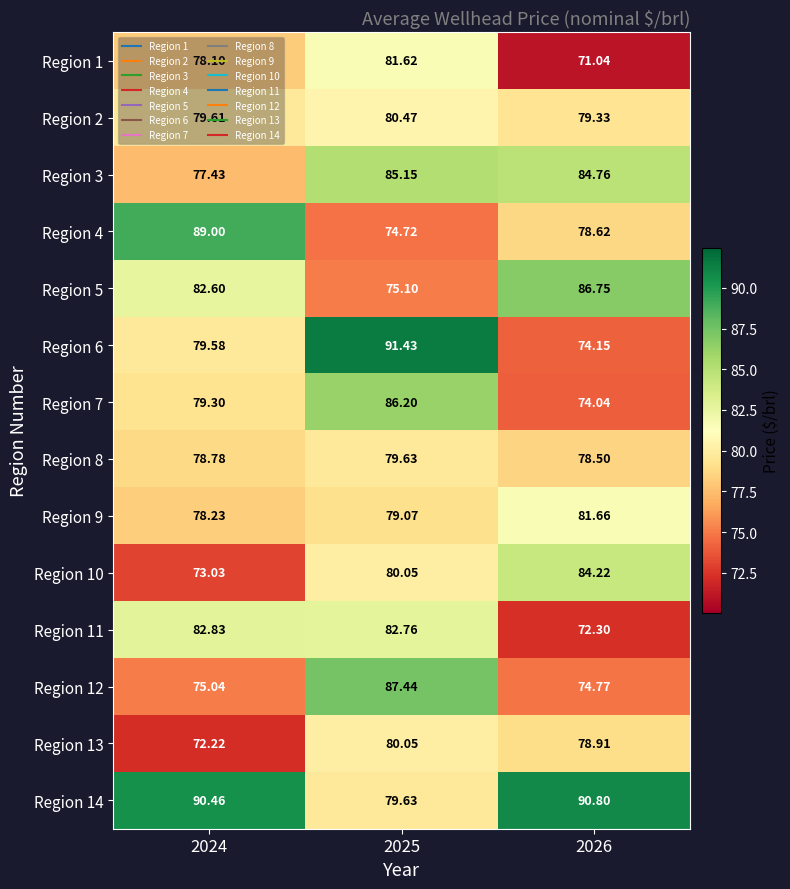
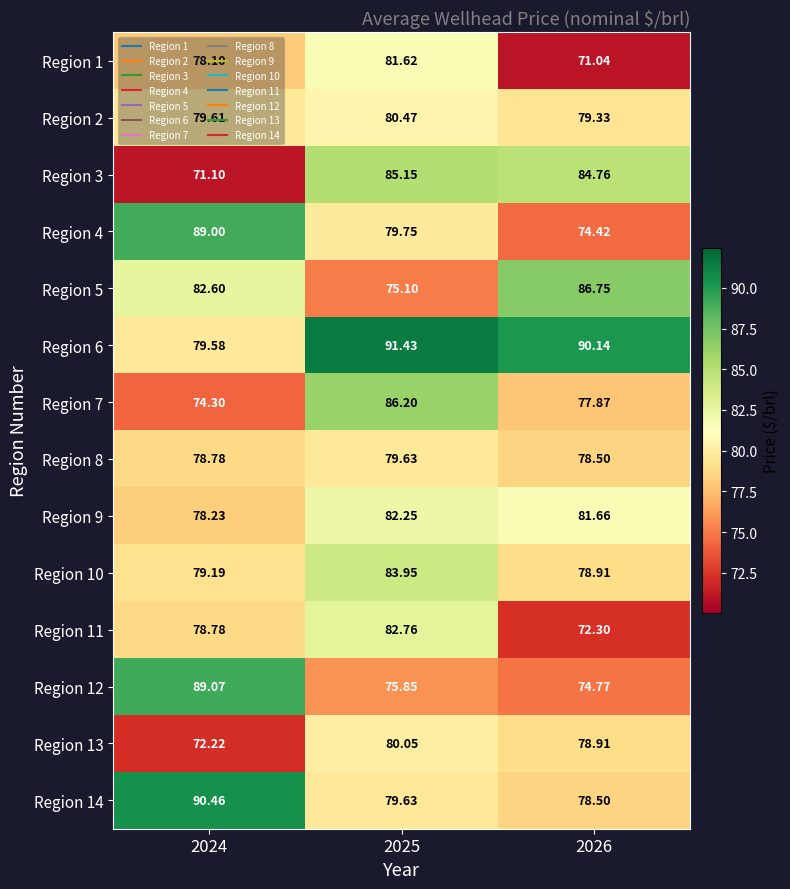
Region 3, 2024: 77.43 -> 71.10
Region 4, 2025: 74.72 -> 79.75
Region 4, 2026: 78.62 -> 74.42
Region 6, 2026: 74.15 -> 90.14
Region 7, 2024: 79.30 -> 74.30
Region 7, 2026: 74.04 -> 77.87
Region 9, 2025: 79.07 -> 82.25
Region 10, 2024: 73.03 -> 79.19
Region 10, 2025: 80.05 -> 83.95
Region 10, 2026: 84.22 -> 78.91
Region 11, 2024: 82.83 -> 78.78
Region 12, 2024: 75.04 -> 89.07
Region 12, 2025: 87.44 -> 75.85
Region 14, 2026: 90.80 -> 78.50
